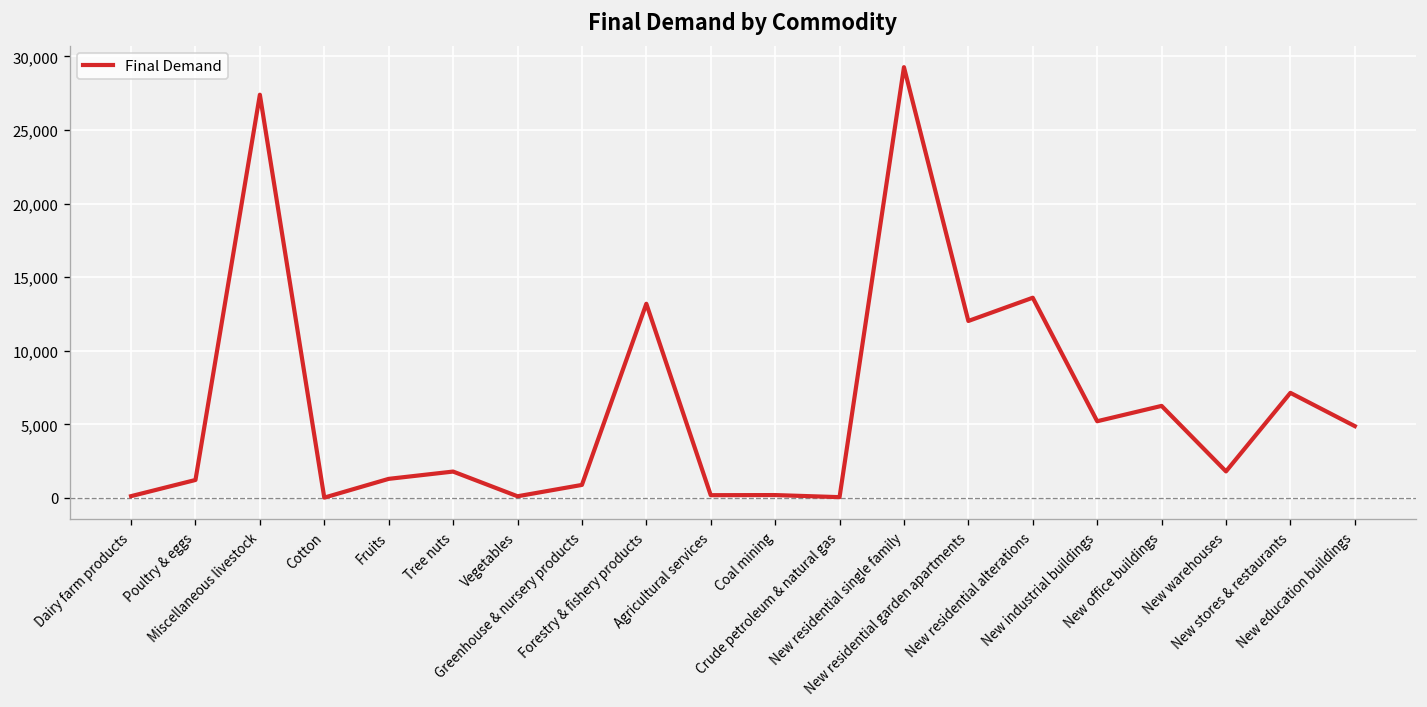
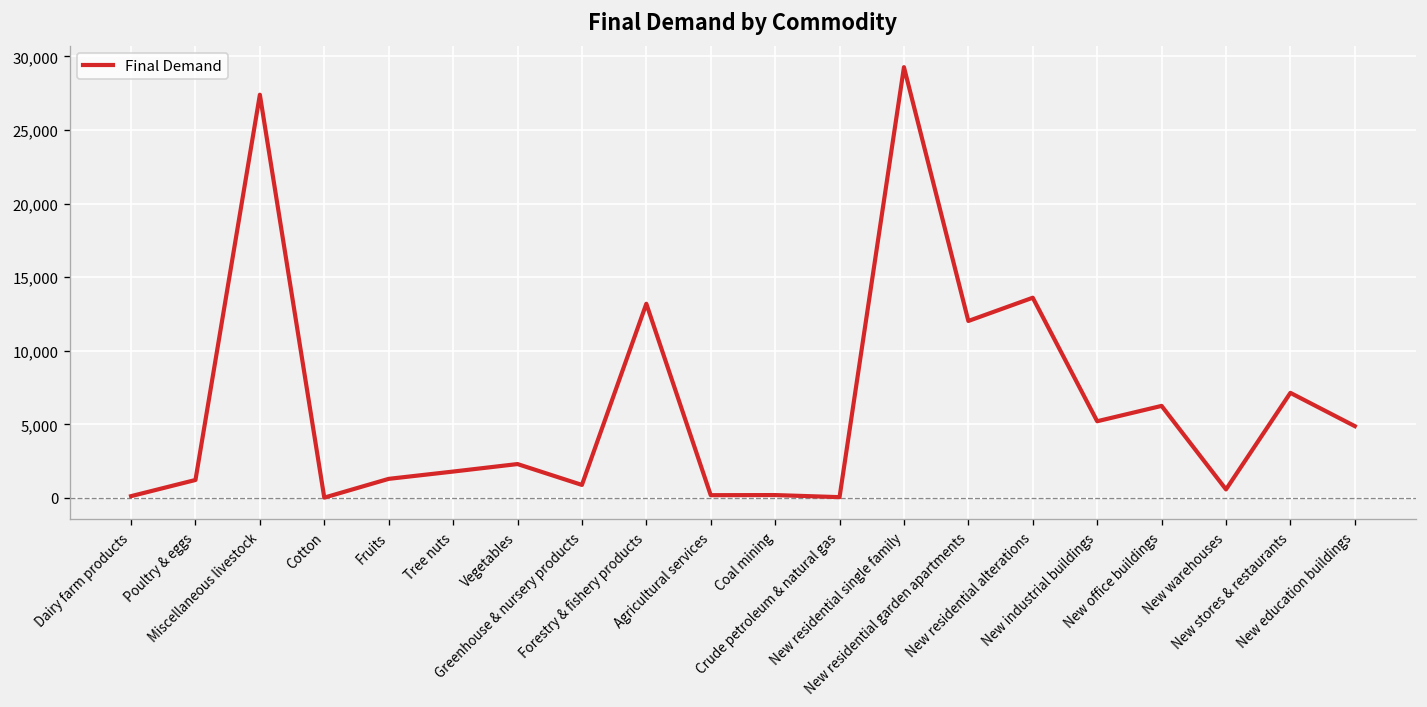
Vegetables: 100 -> 2,300
New warehouses: 1,800 -> 600
